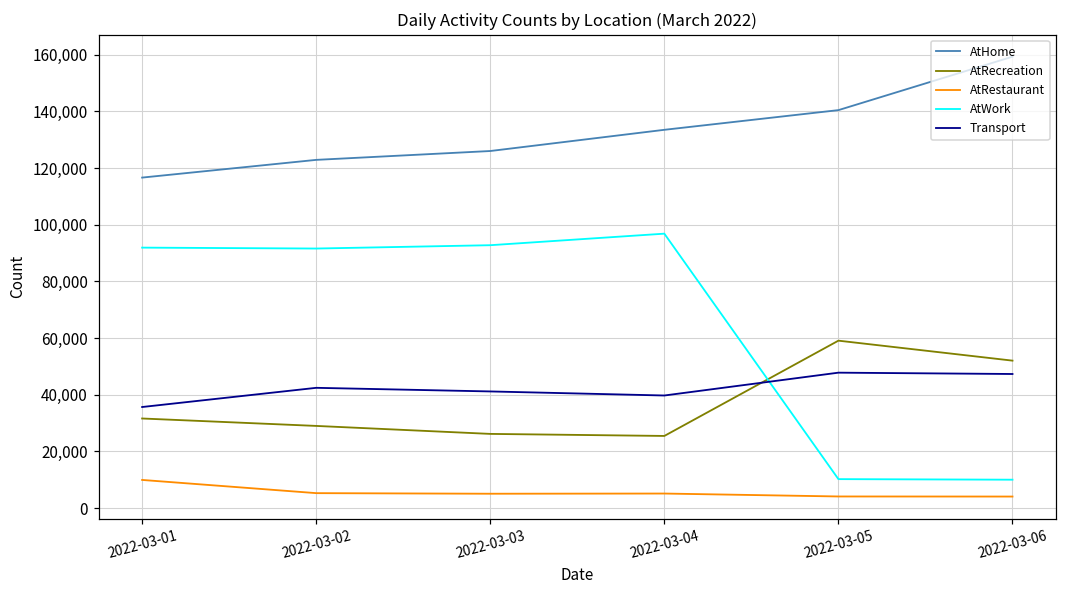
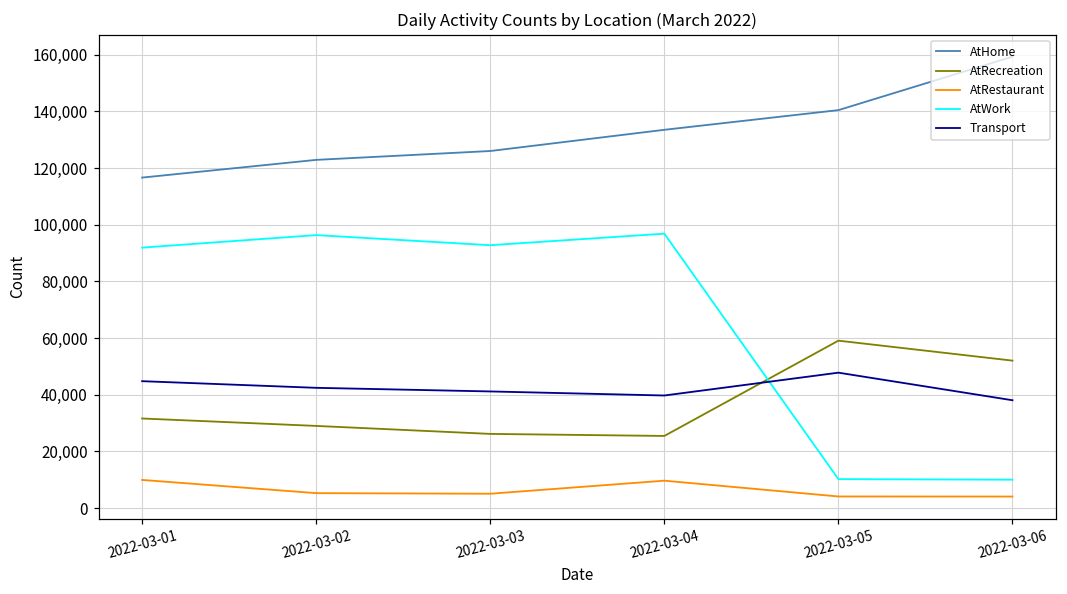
Transport, 2022-03-01: 36,000 -> 45,000
AtWork, 2022-03-02: 92,000 -> 96,000
AtRestaurant, 2022-03-04: 5,000 -> 10,000
Transport, 2022-03-06: 47,000 -> 38,000
